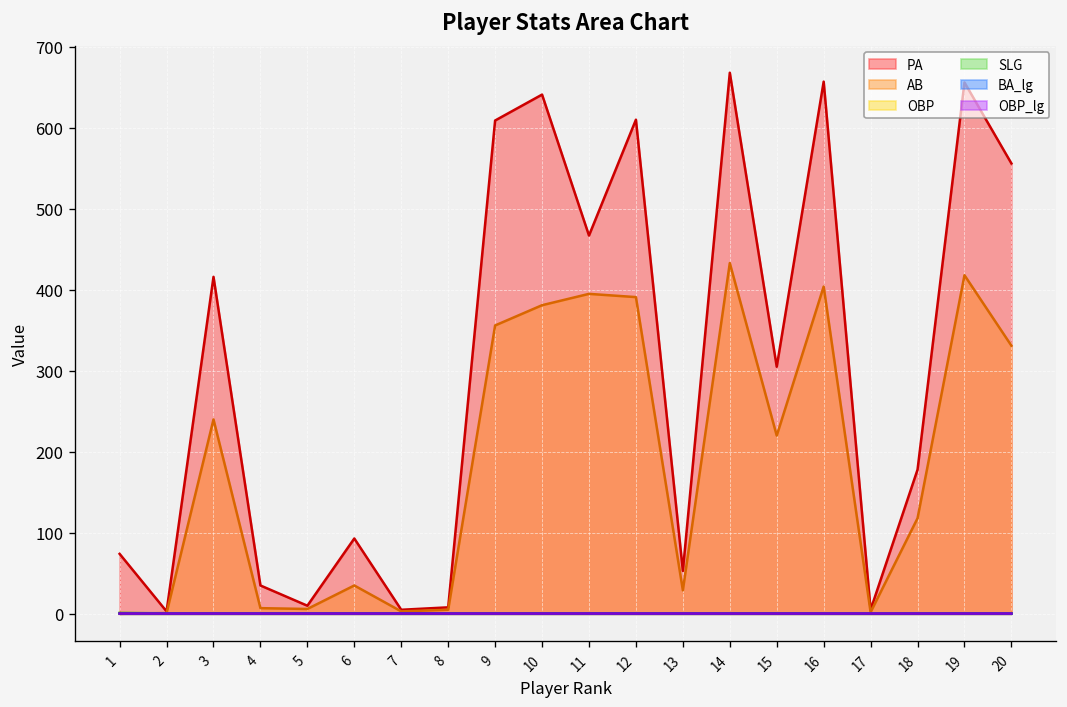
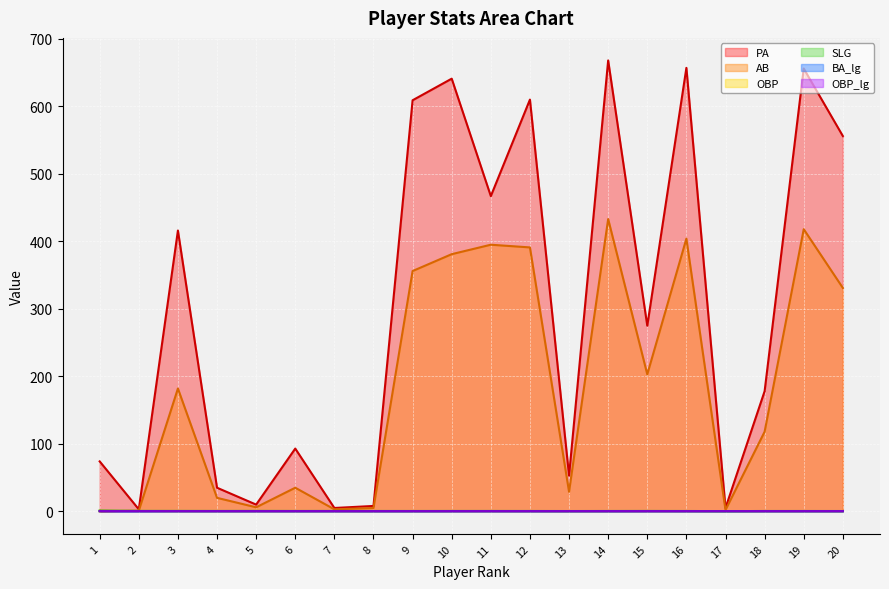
AB, 3: 240 -> 180
AB, 4: 10 -> 20
PA, 15: 310 -> 280
AB, 15: 220 -> 200
